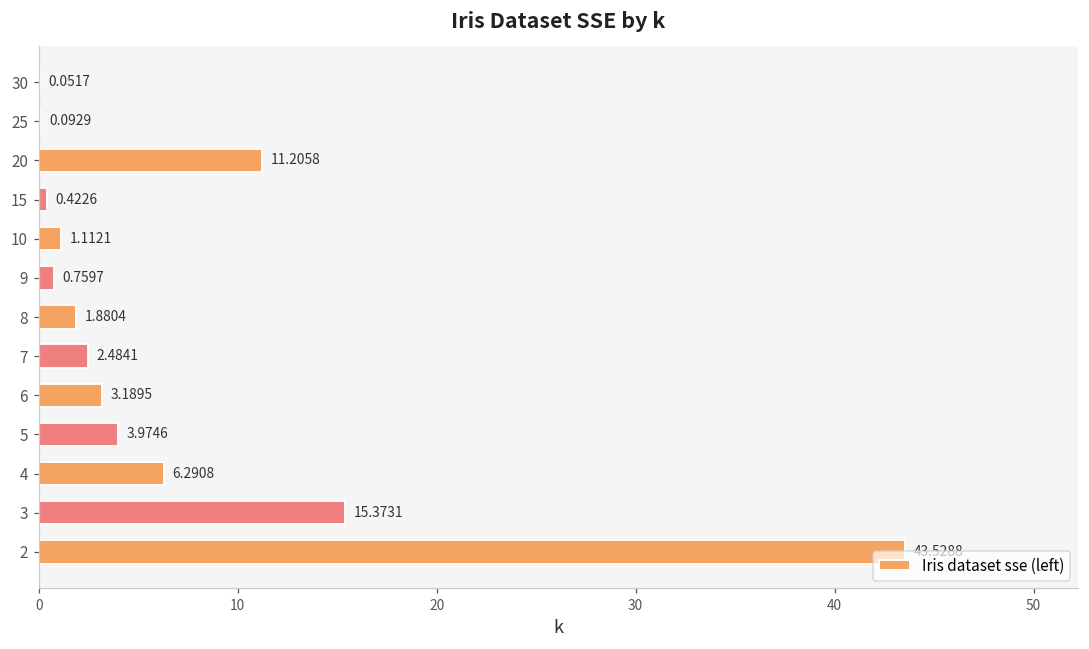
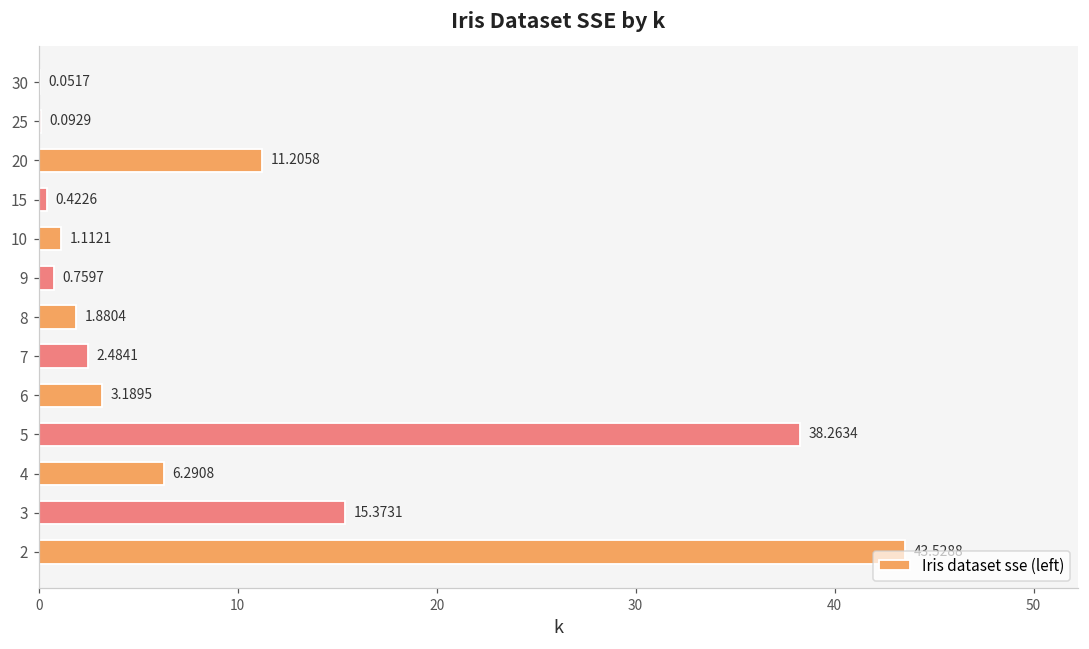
5: 3.9746 -> 38.2634
